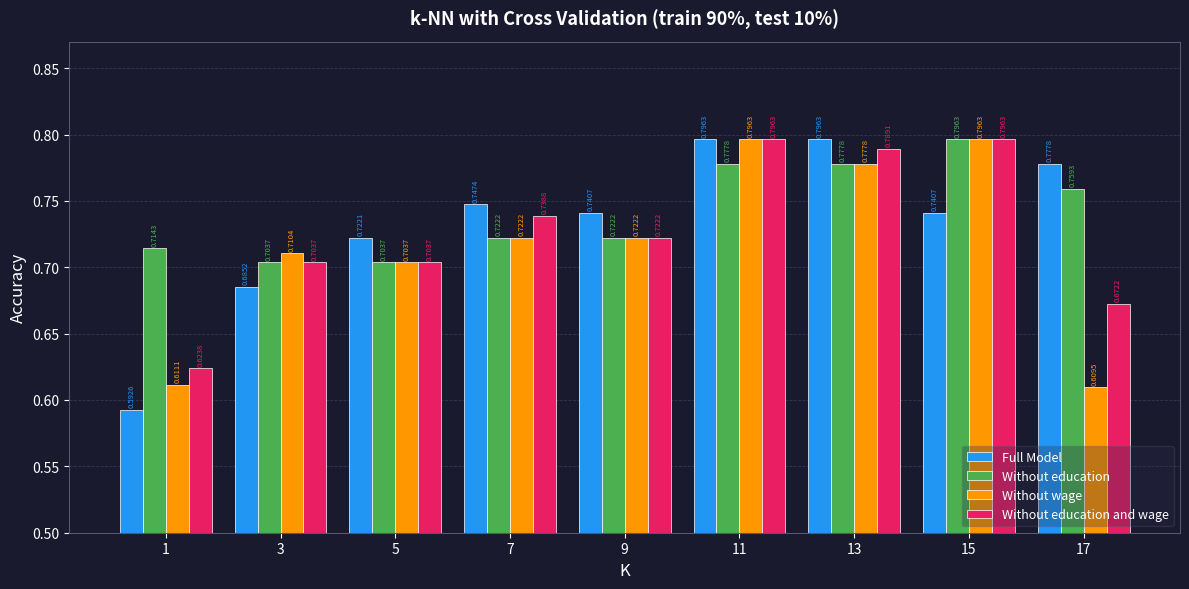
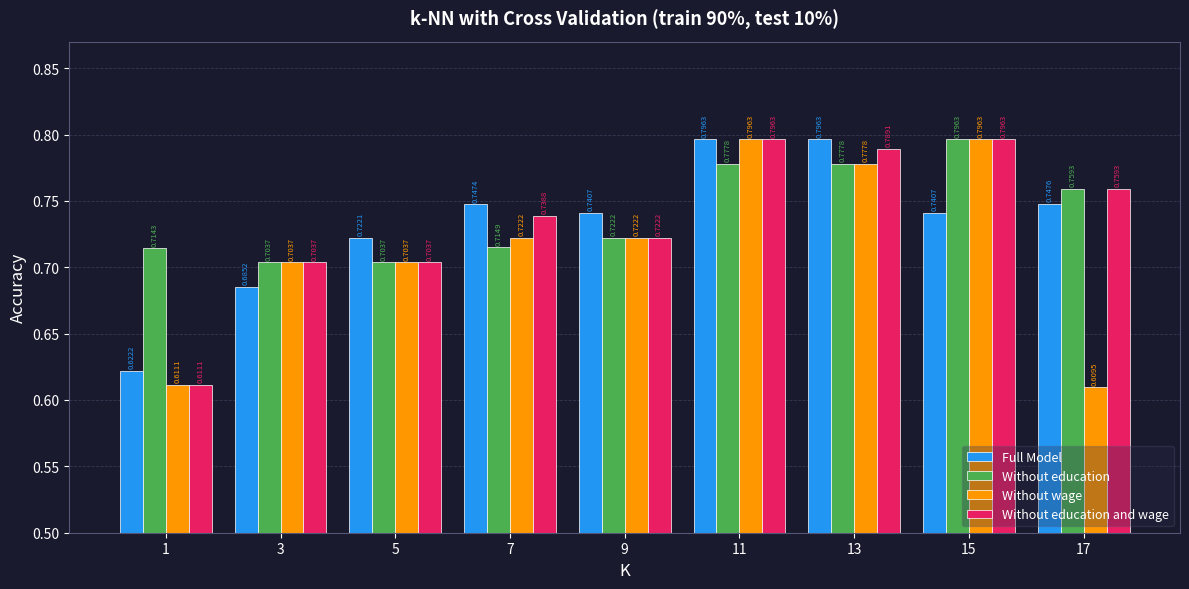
Full Model, 1: 0.5926 -> 0.6222
Without education and wage, 1: 0.6238 -> 0.6111
Without wage, 3: 0.7104 -> 0.7037
Without education, 7: 0.7222 -> 0.7149
Full Model, 17: 0.7778 -> 0.7476
Without education and wage, 17: 0.6722 -> 0.7593
